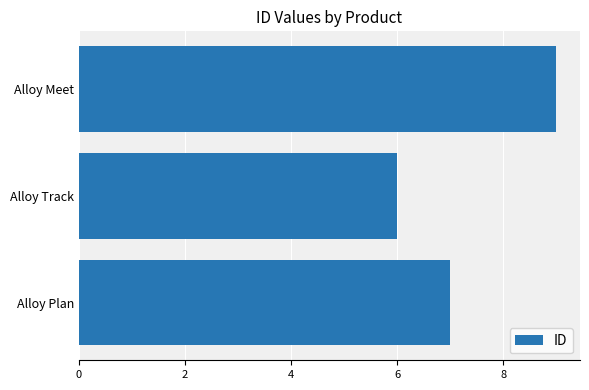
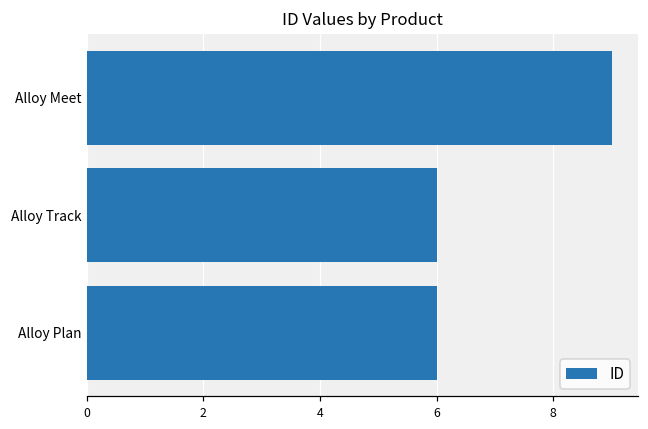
Alloy Plan: 7 -> 6
